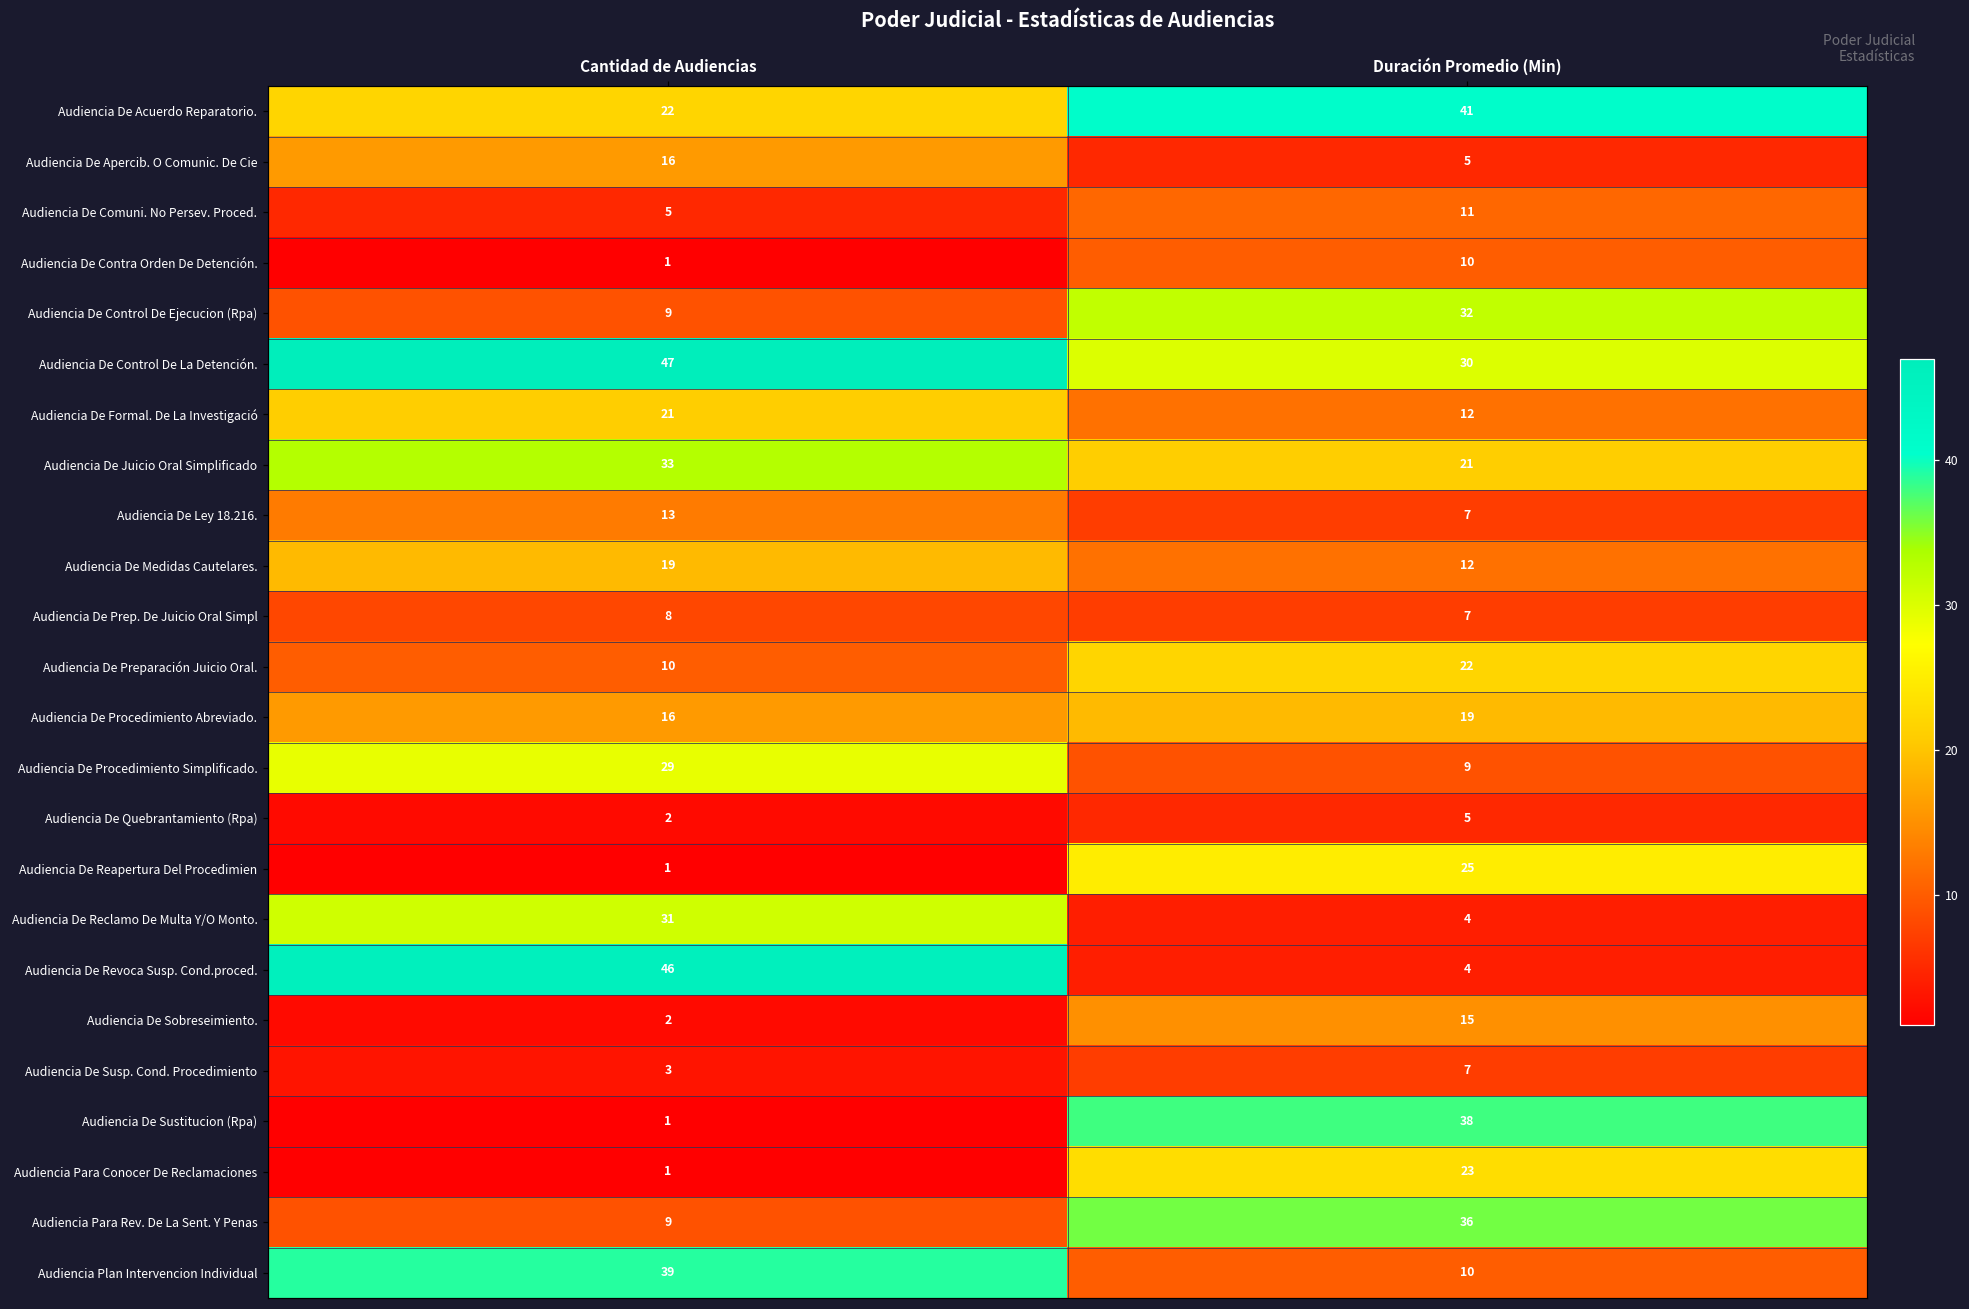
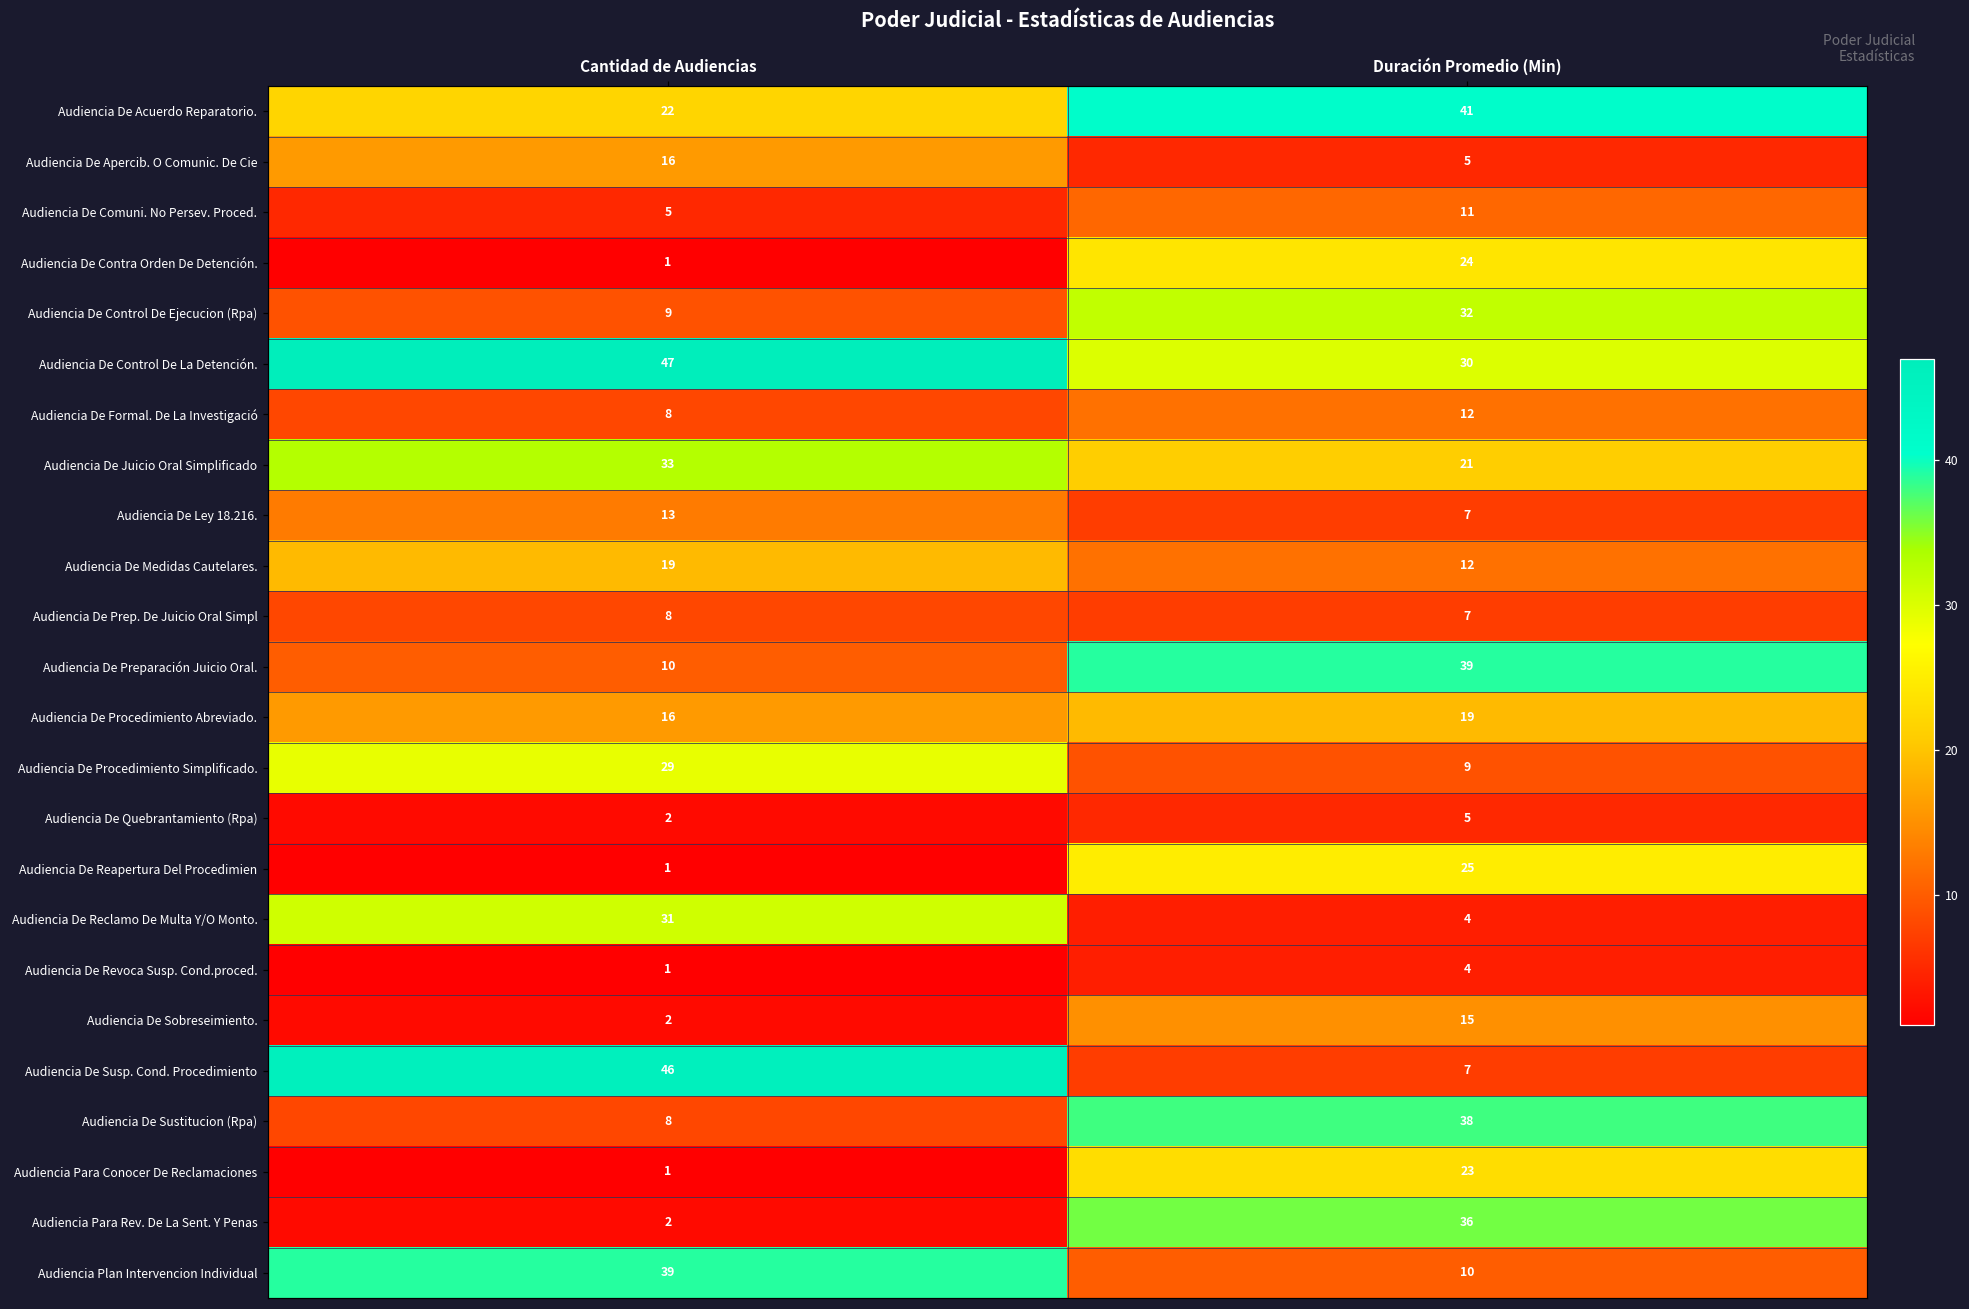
Audiencia De Contra Orden De Detención., Duración Promedio (Min): 10 -> 24
Audiencia De Formal. De La Investigació, Cantidad de Audiencias: 21 -> 8
Audiencia De Preparación Juicio Oral., Duración Promedio (Min): 22 -> 39
Audiencia De Revoca Susp. Cond.proced., Cantidad de Audiencias: 46 -> 1
Audiencia De Susp. Cond. Procedimiento, Cantidad de Audiencias: 3 -> 46
Audiencia De Sustitucion (Rpa), Cantidad de Audiencias: 1 -> 8
Audiencia Para Rev. De La Sent. Y Penas, Cantidad de Audiencias: 9 -> 2
